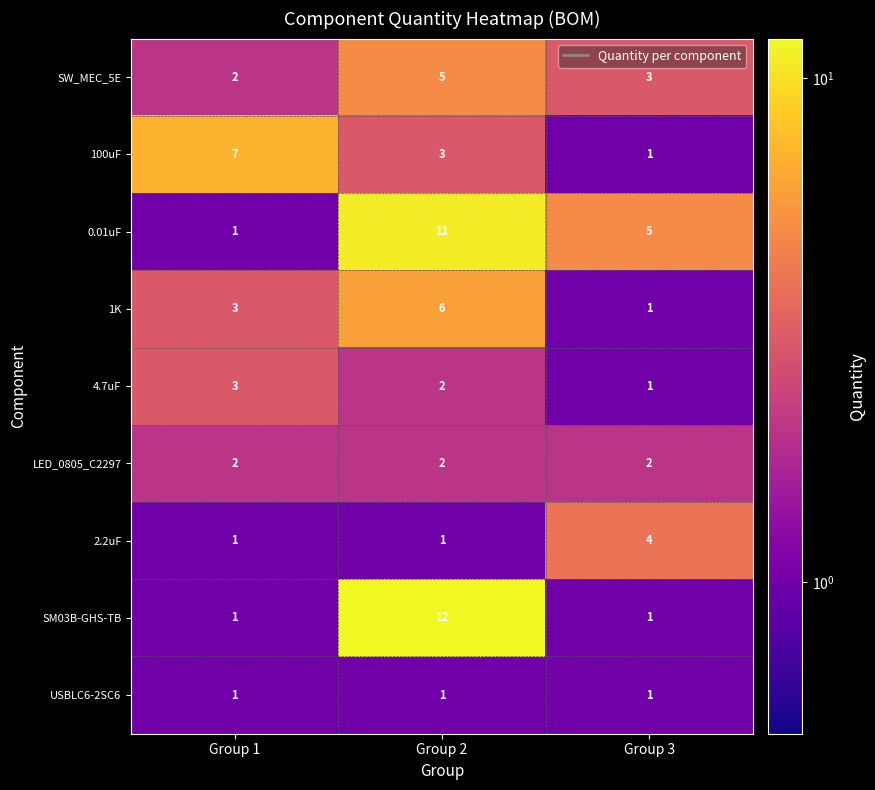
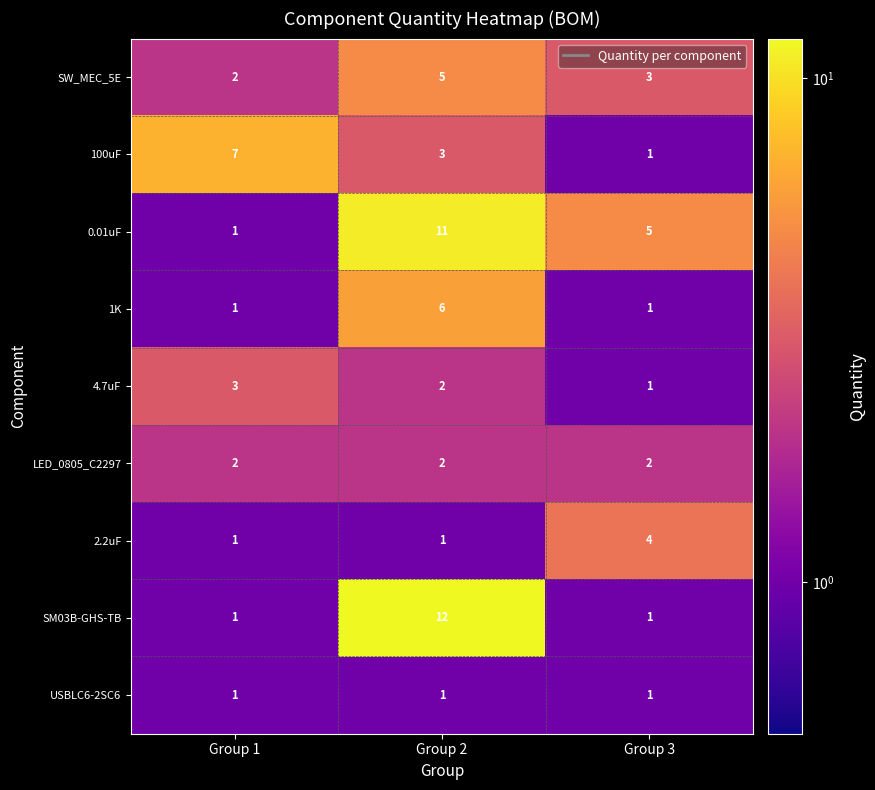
1K, Group 1: 3 -> 1
